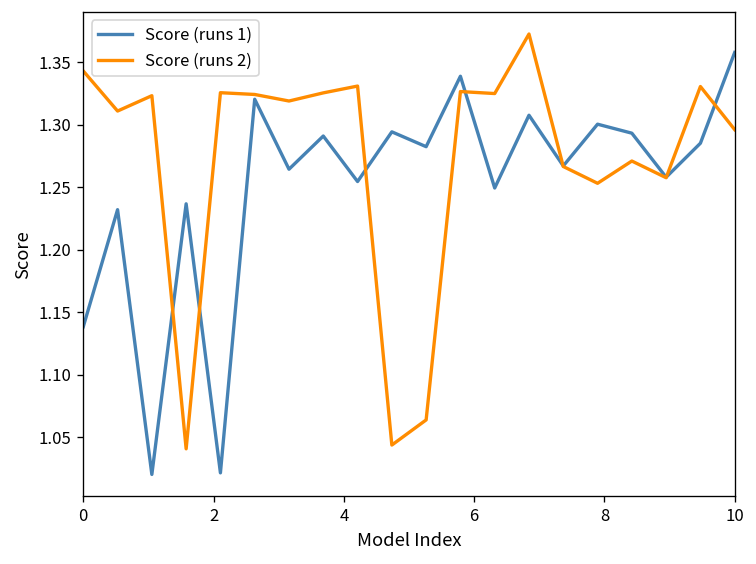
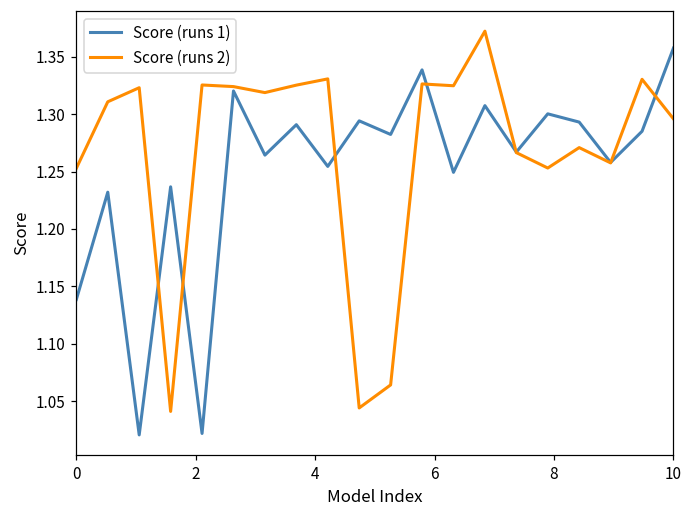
Score (runs 2), 0: 1.343 -> 1.253
